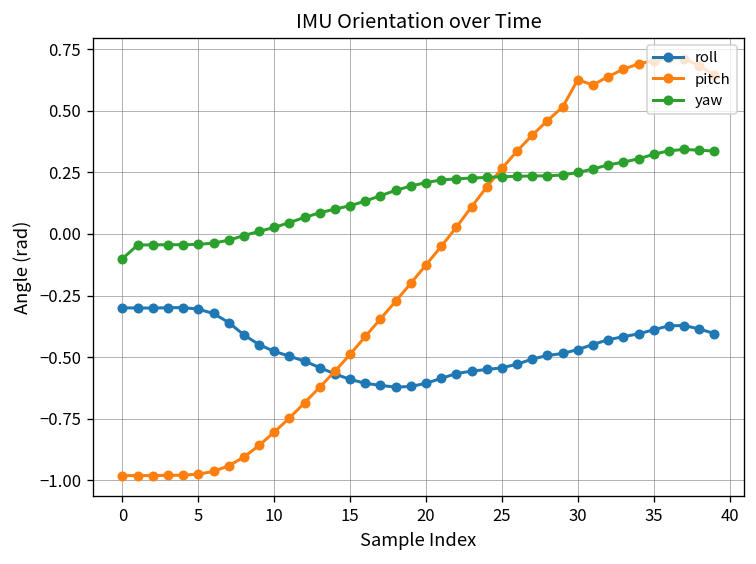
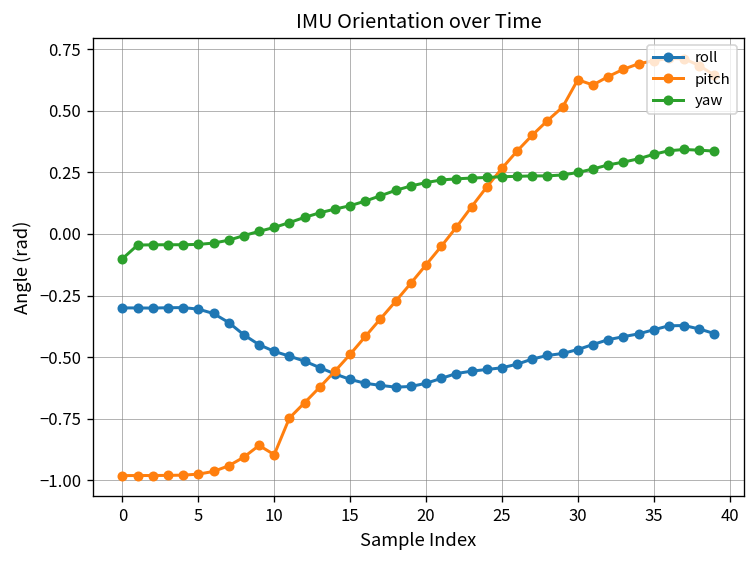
pitch, 10: -0.80 -> -0.90
